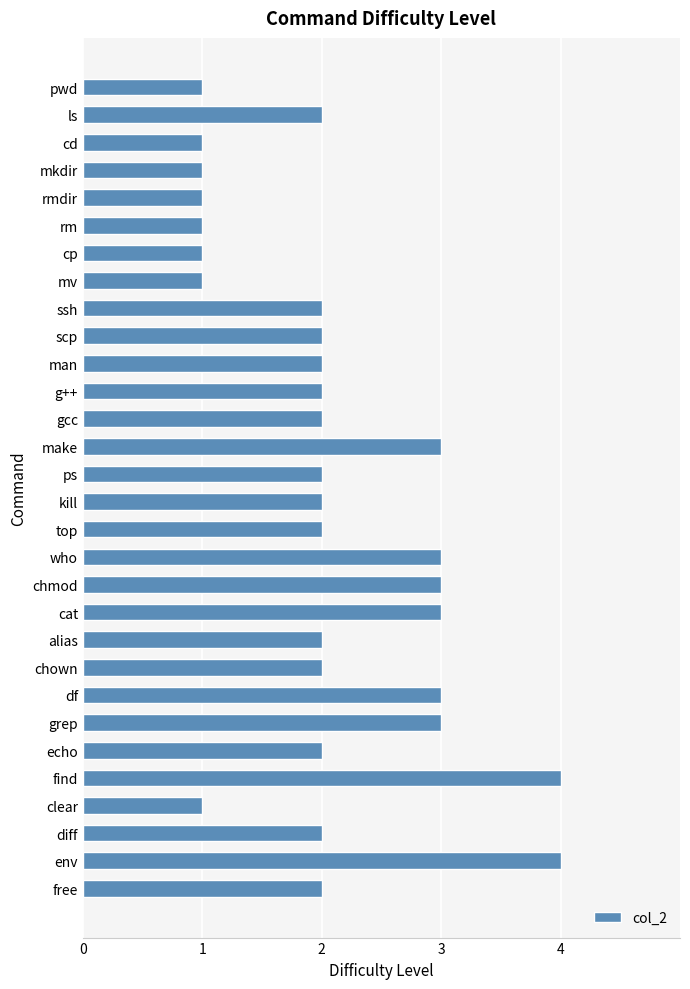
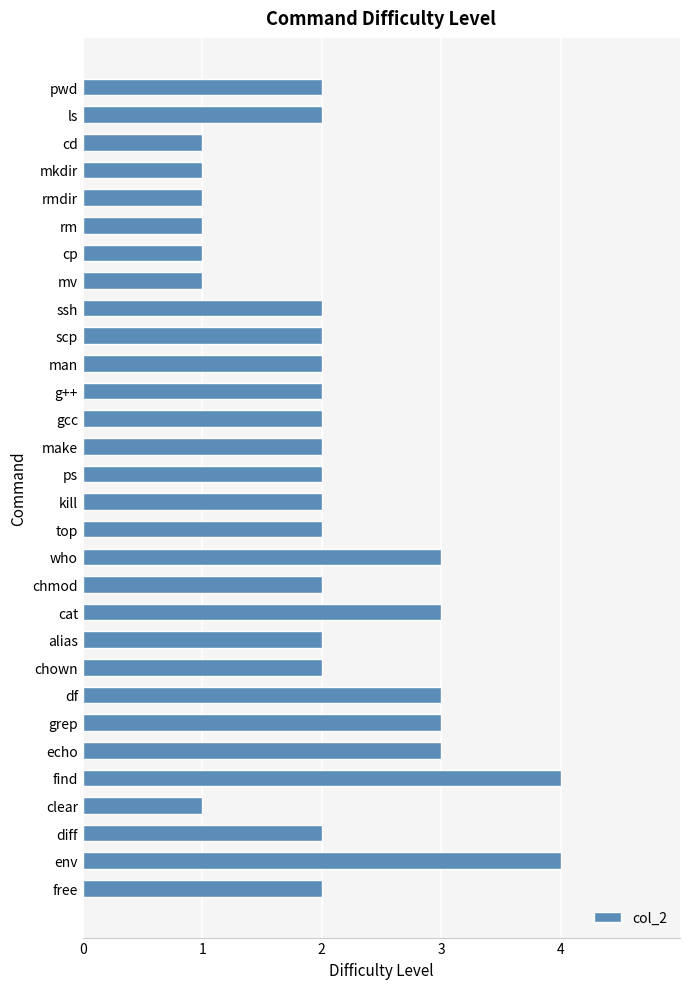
pwd: 1 -> 2
make: 3 -> 2
chmod: 3 -> 2
echo: 2 -> 3
